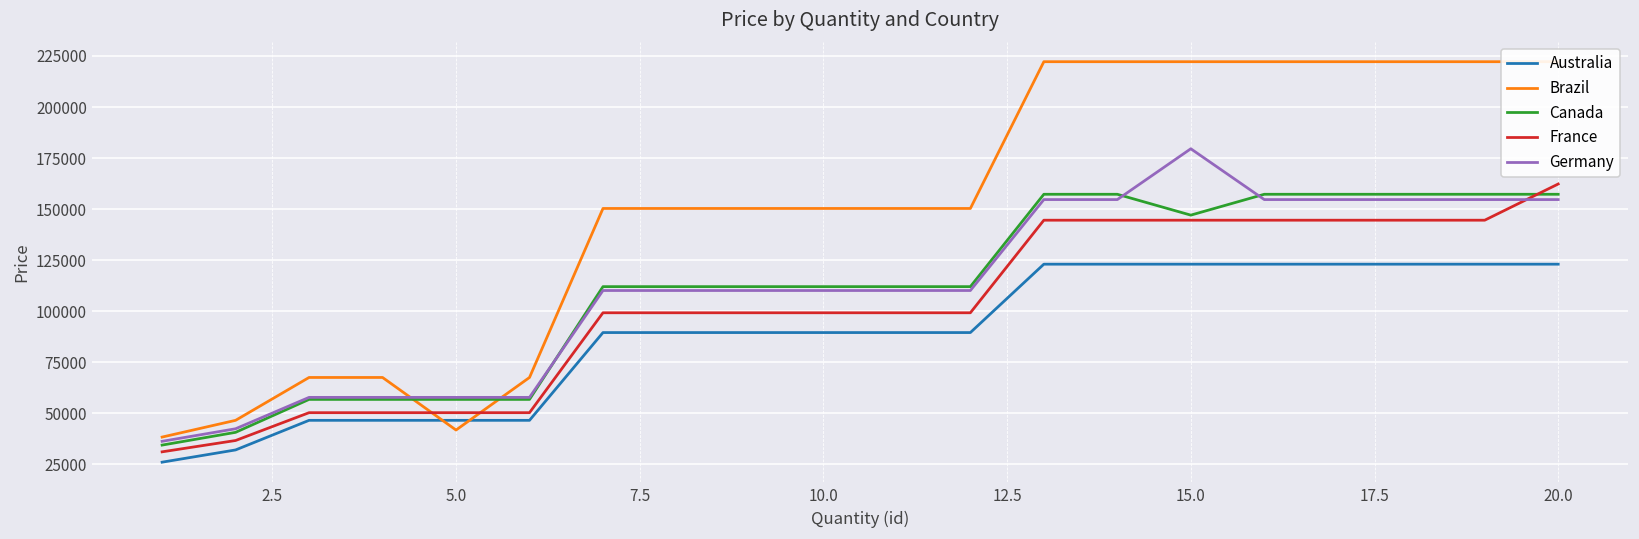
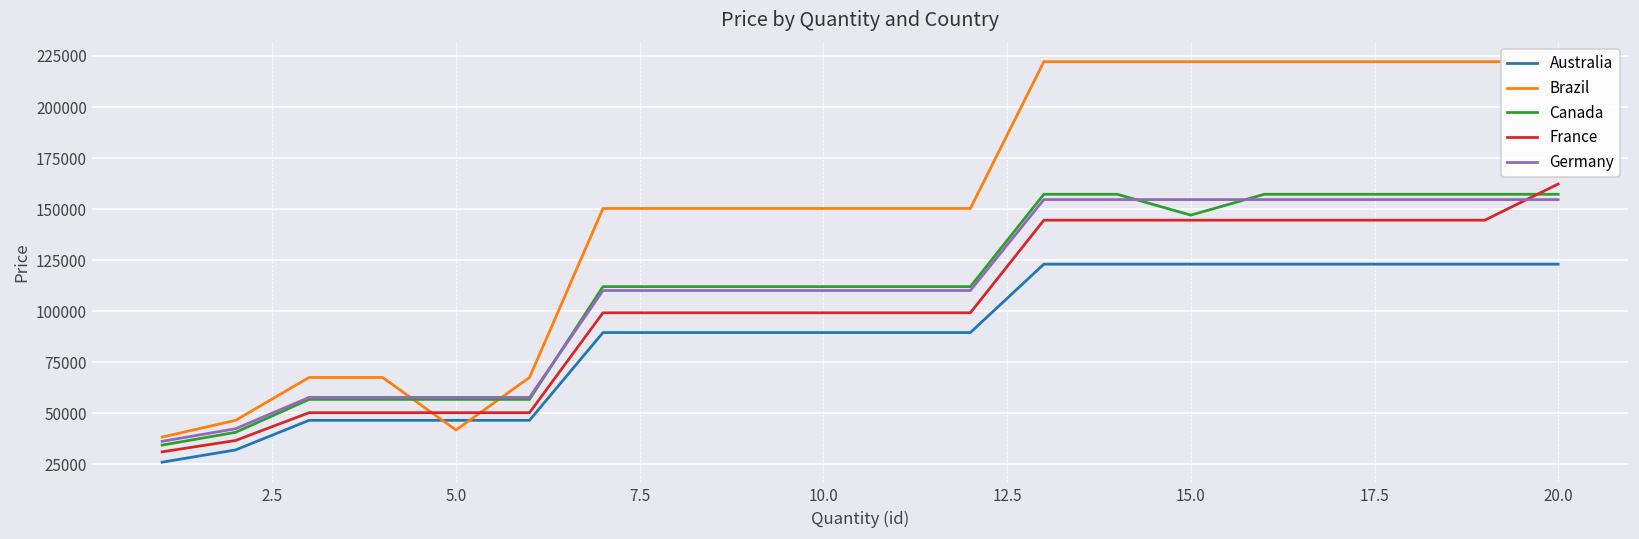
Germany, 15.0: 180000 -> 155000
